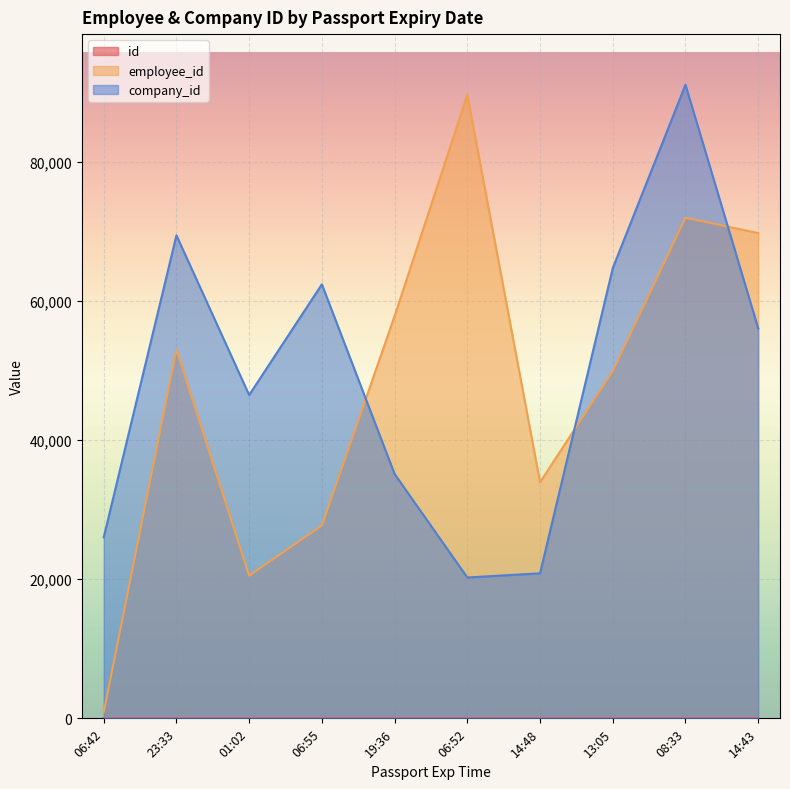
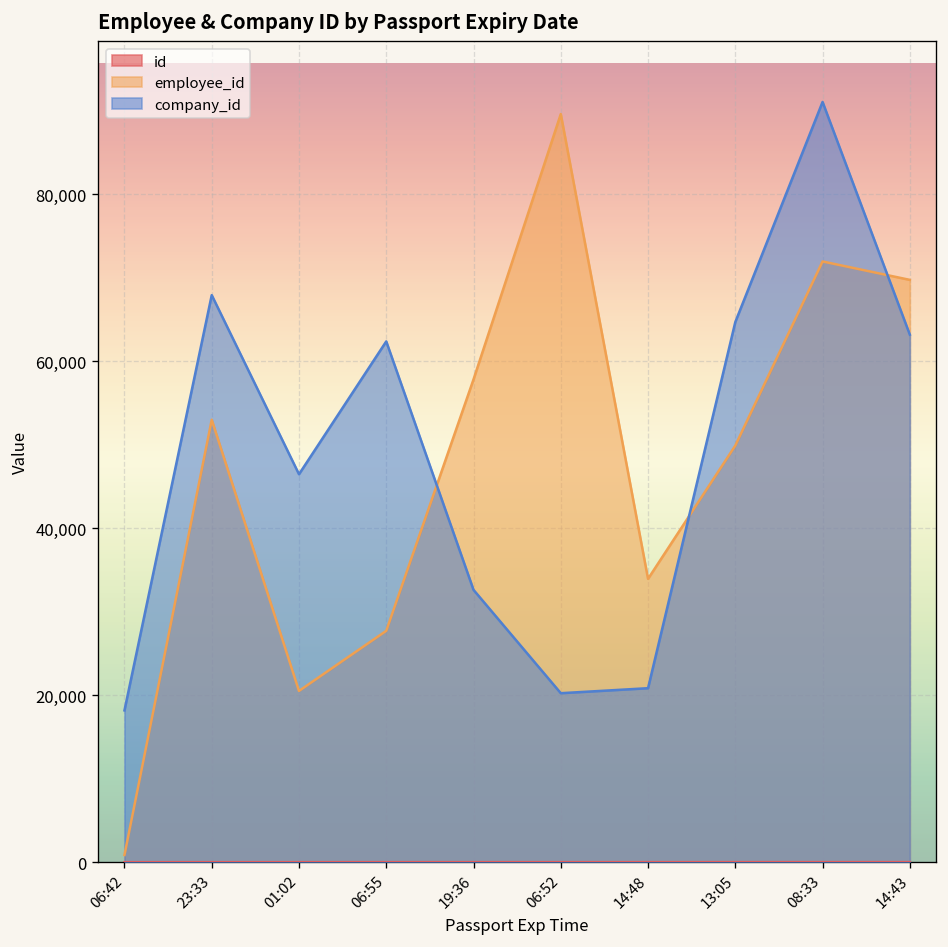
company_id, 06:42: 26,000 -> 18,000
company_id, 23:33: 69,000 -> 68,000
company_id, 19:36: 35,000 -> 33,000
company_id, 14:43: 56,000 -> 63,000
